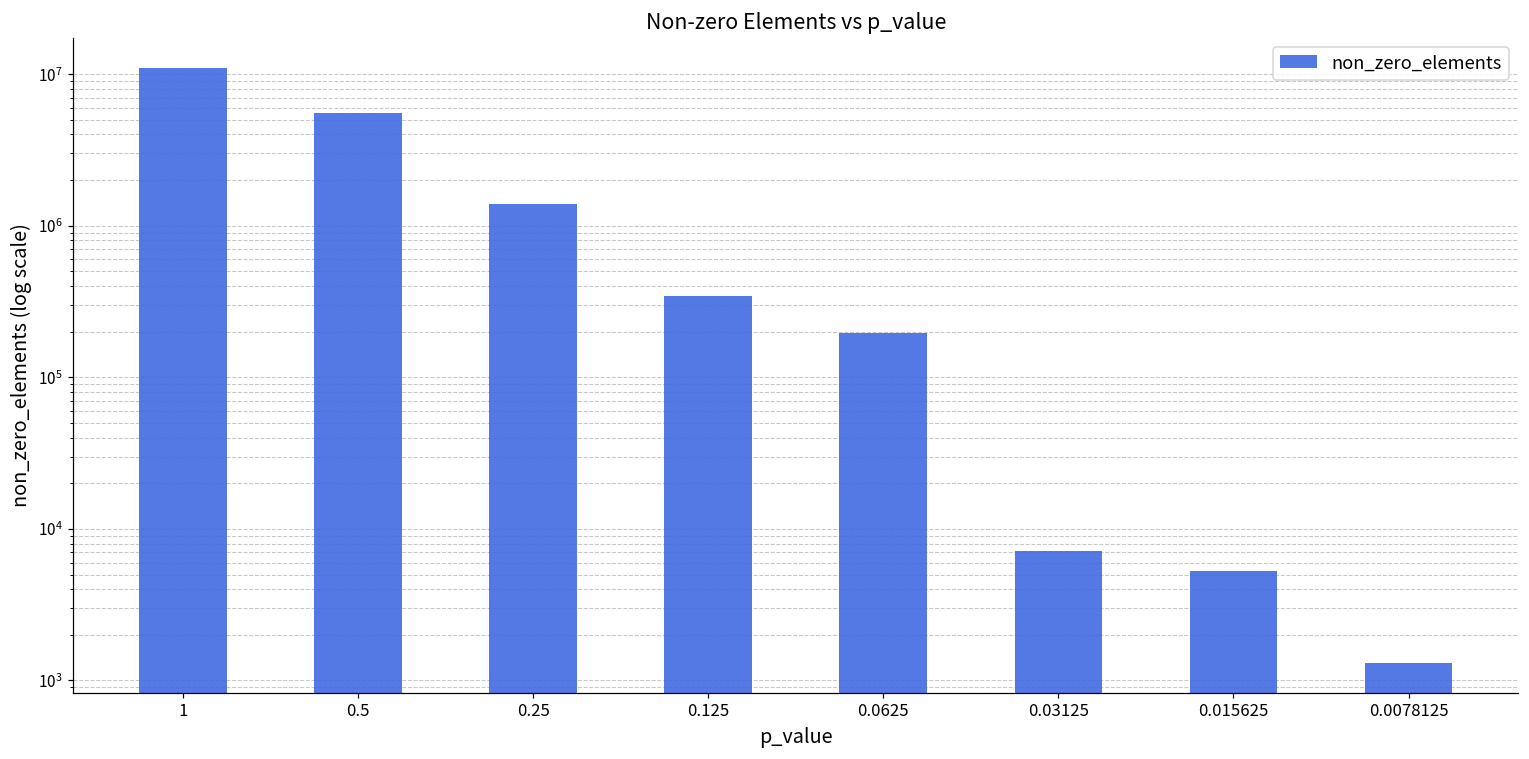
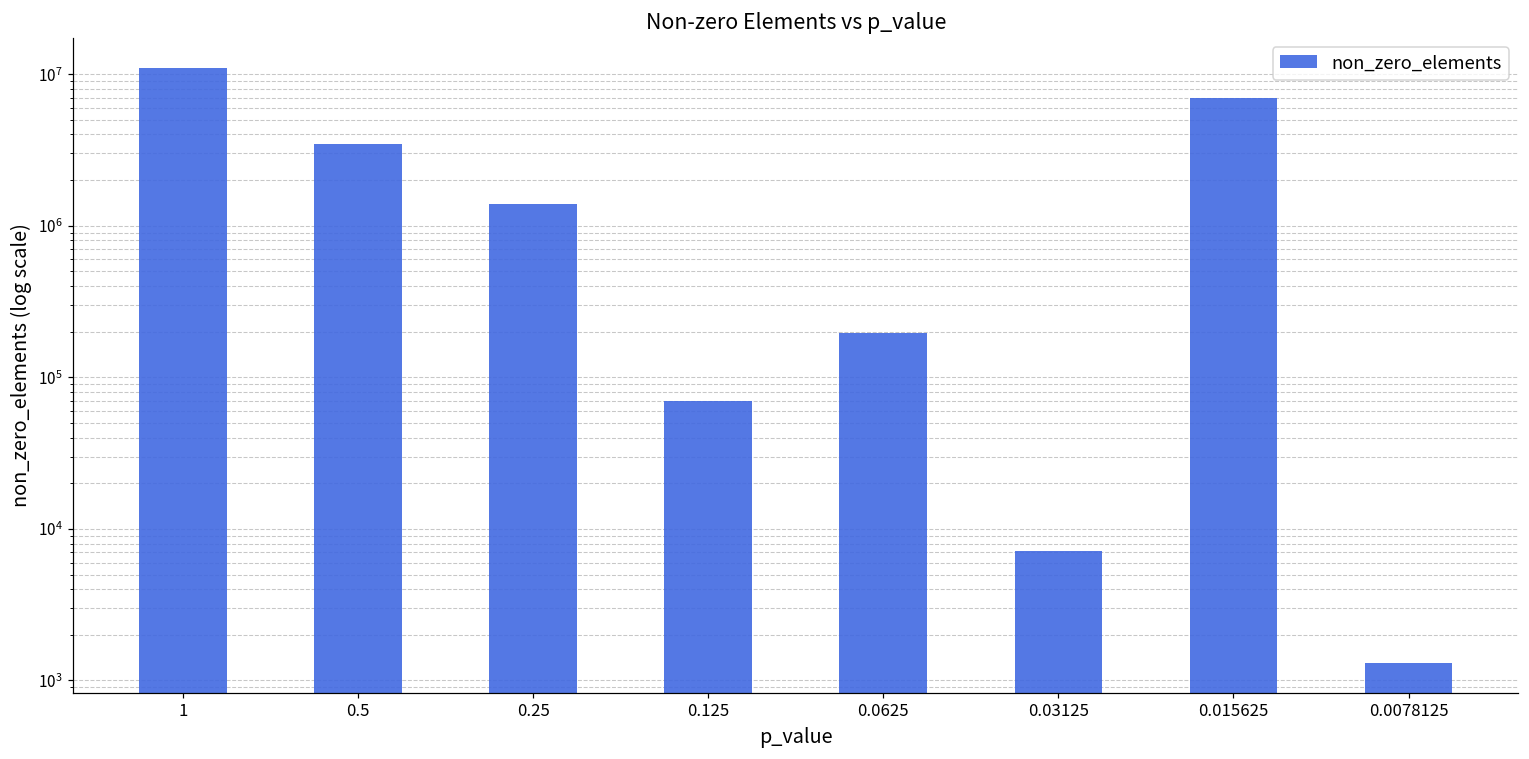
0.5: 5500000 -> 3400000
0.125: 340000 -> 70000
0.015625: 5300 -> 7000000
